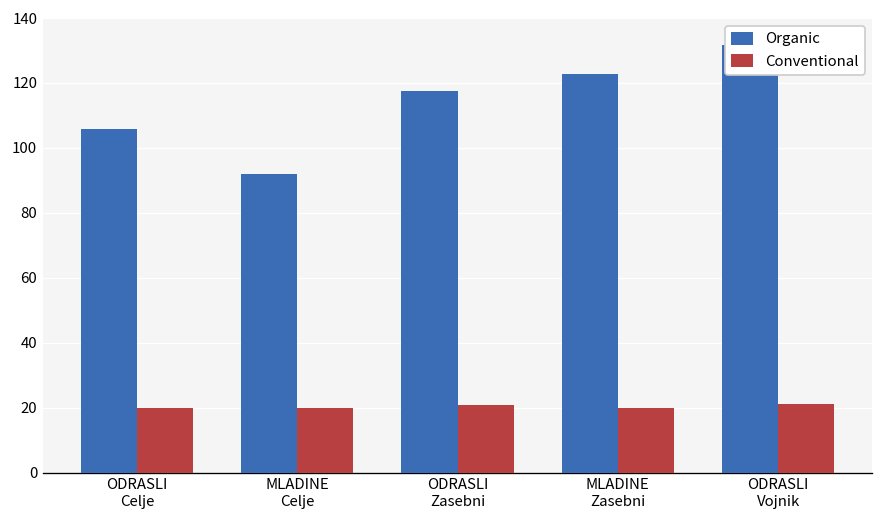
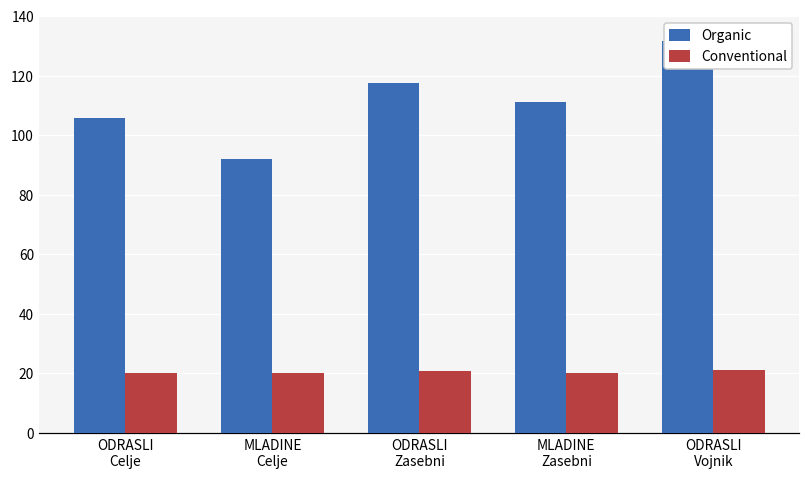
Organic, MLADINE Zasebni: 123 -> 111
